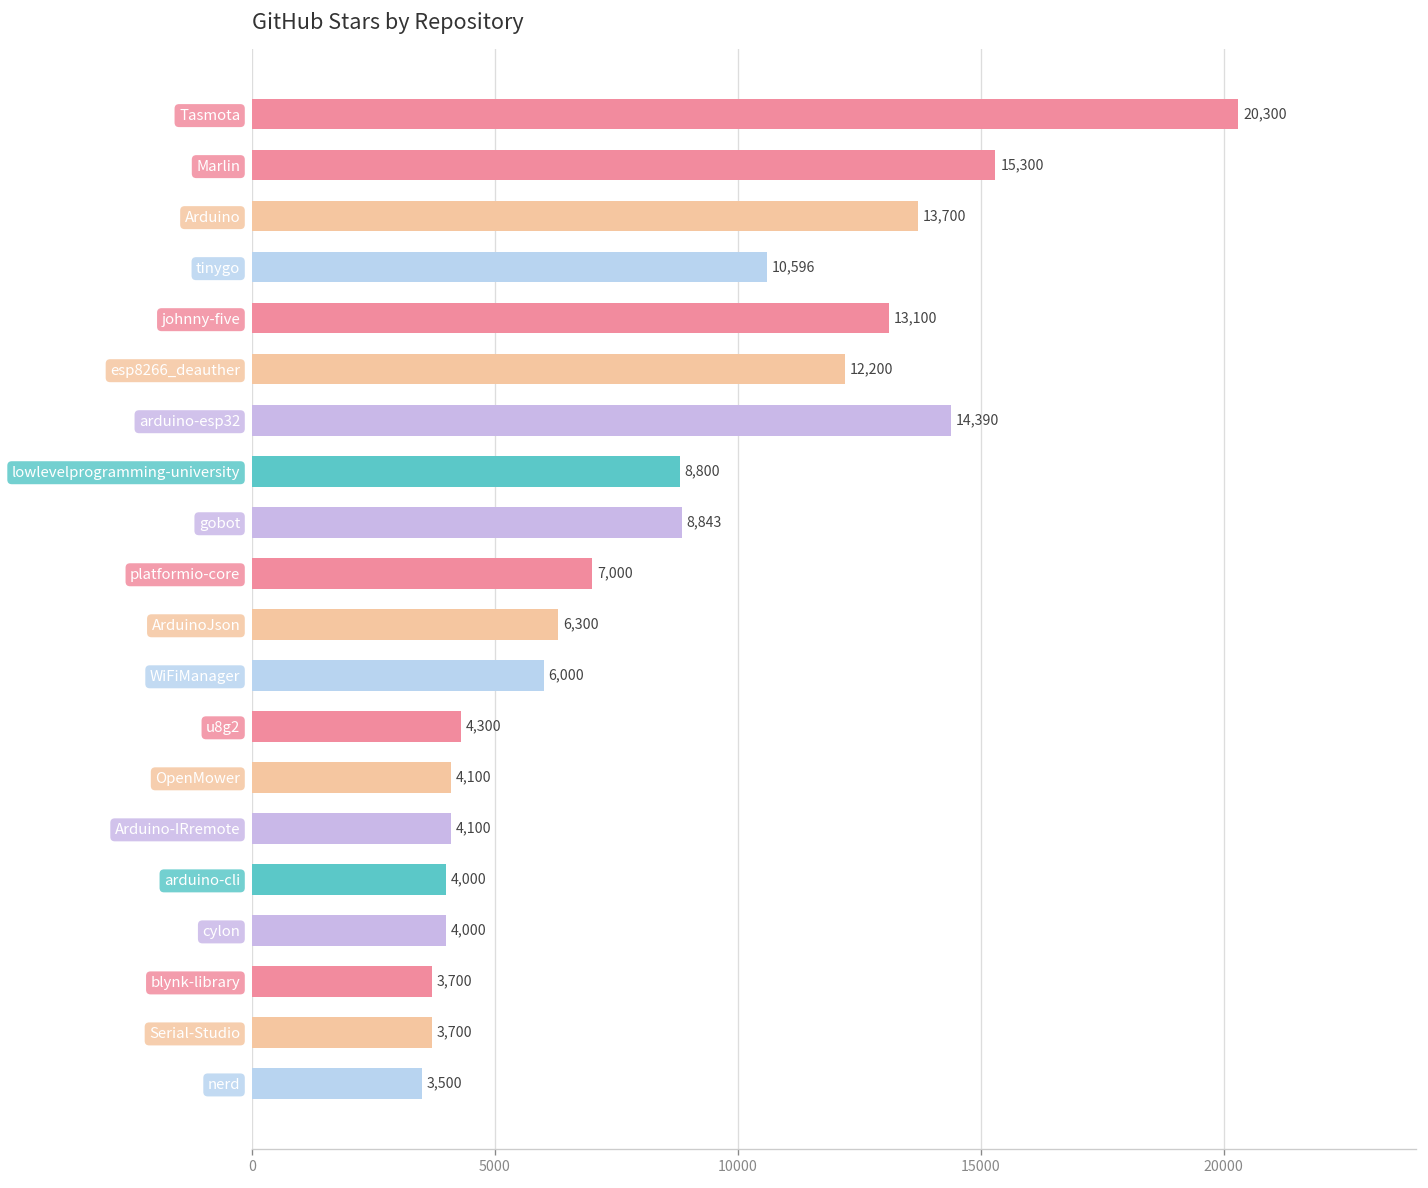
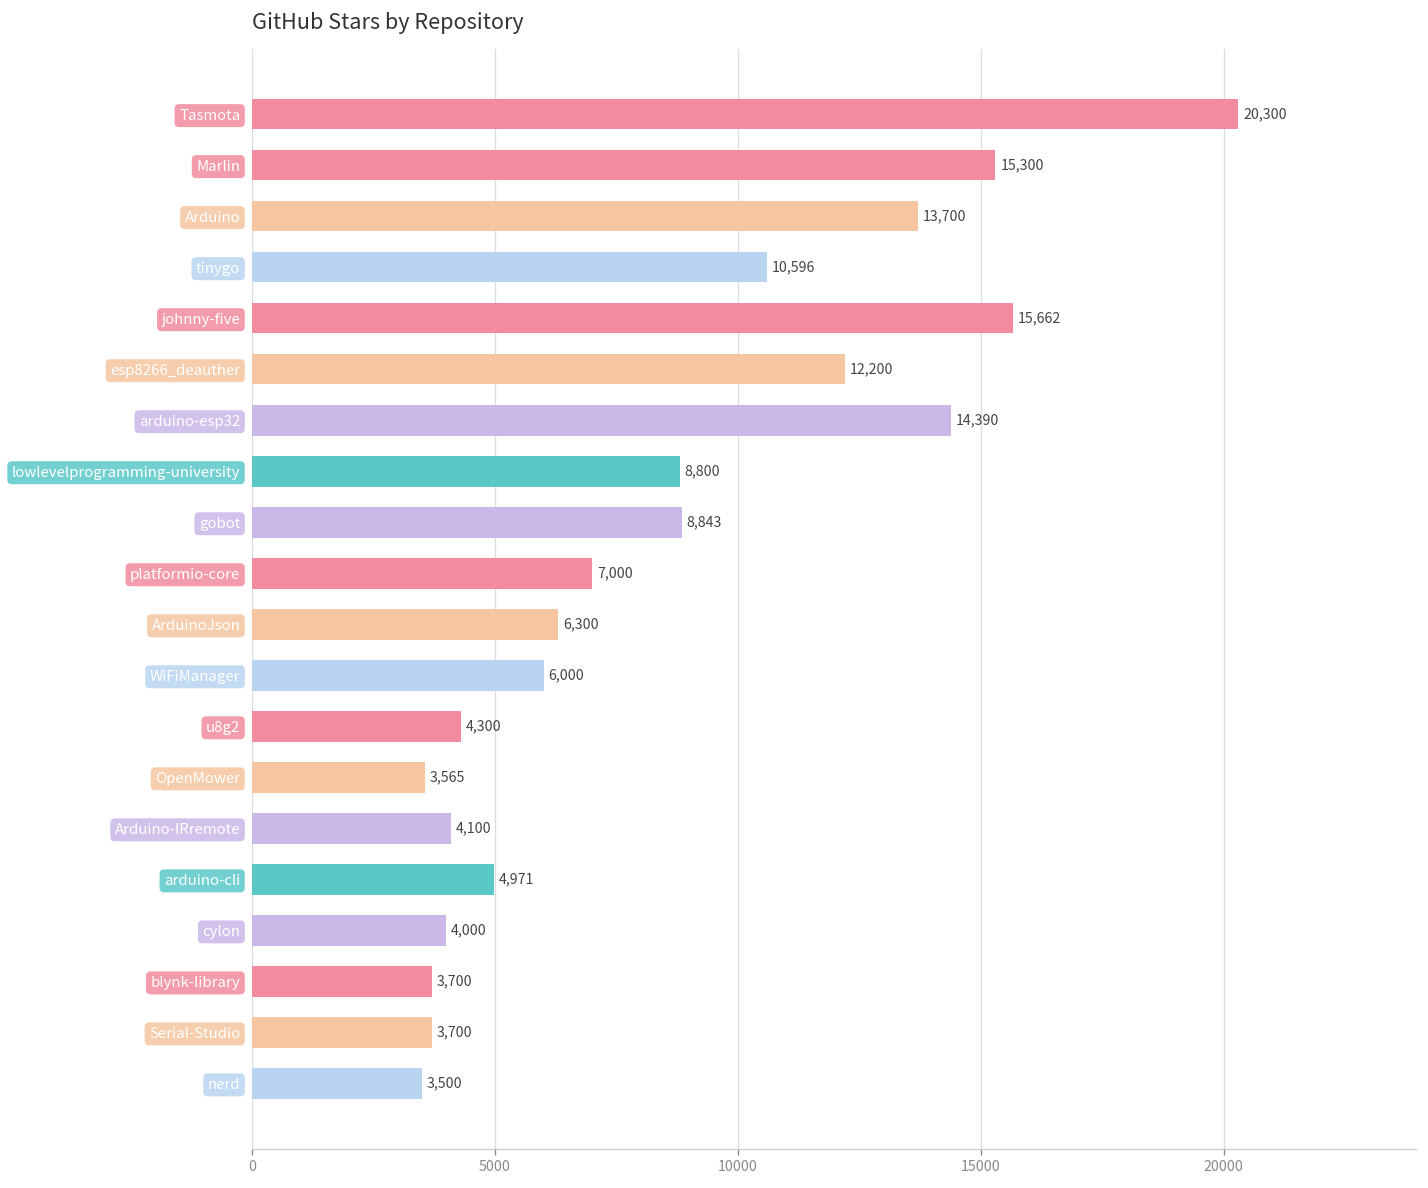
johnny-five: 13,100 -> 15,662
OpenMower: 4,100 -> 3,565
arduino-cli: 4,000 -> 4,971
